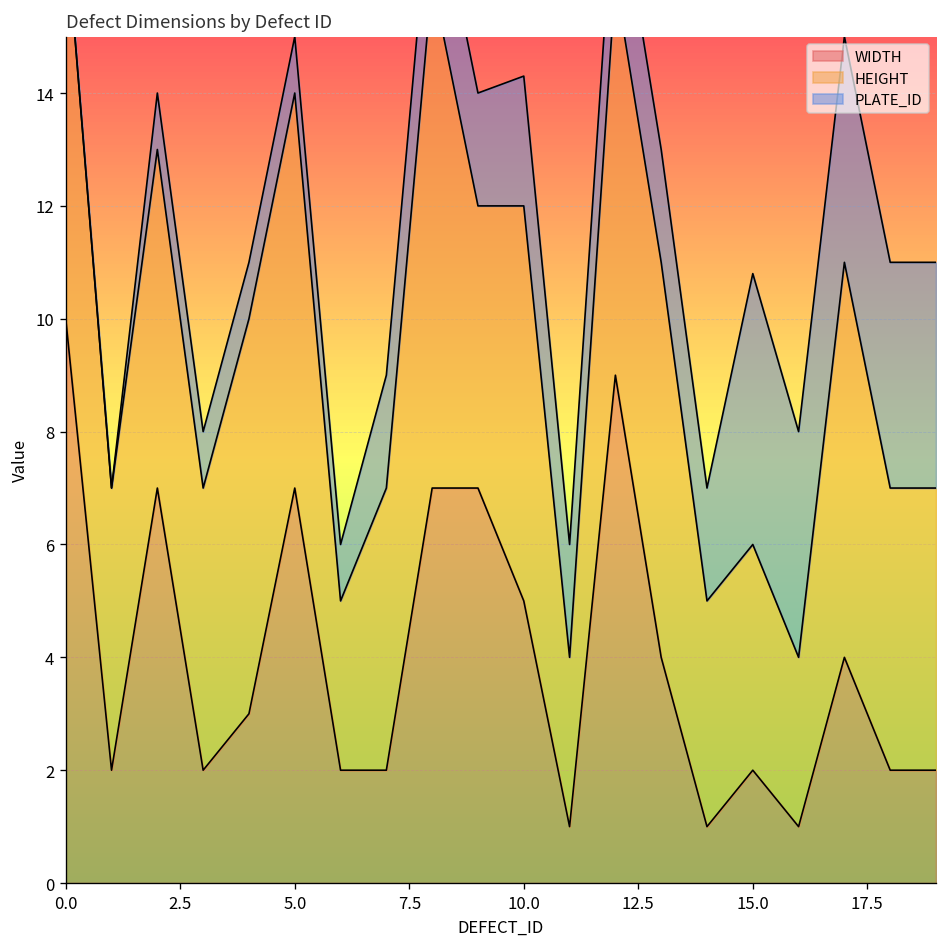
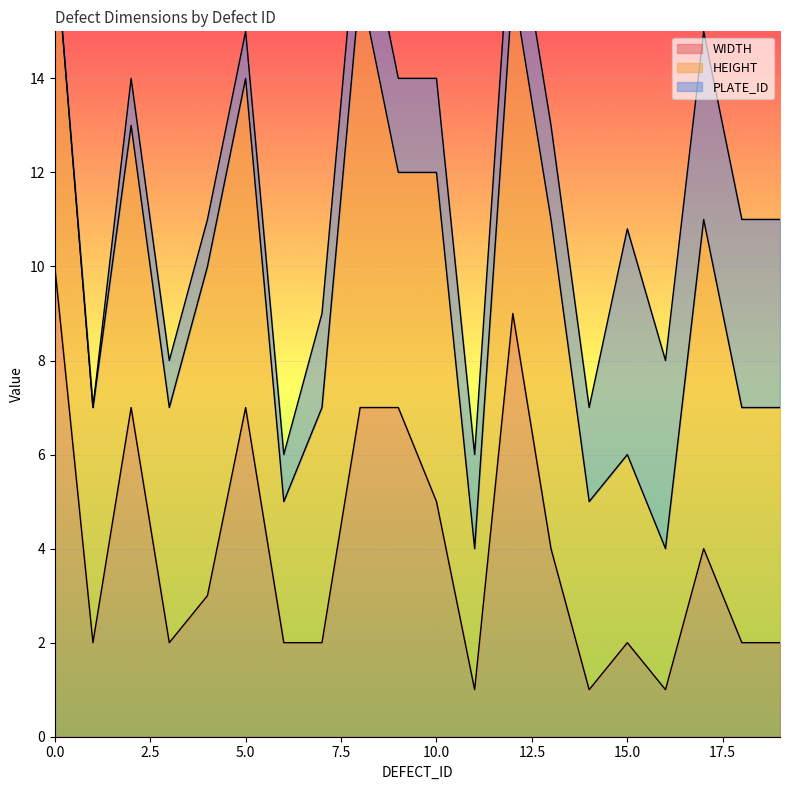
PLATE_ID, 10.0: 2.3 -> 2.0
